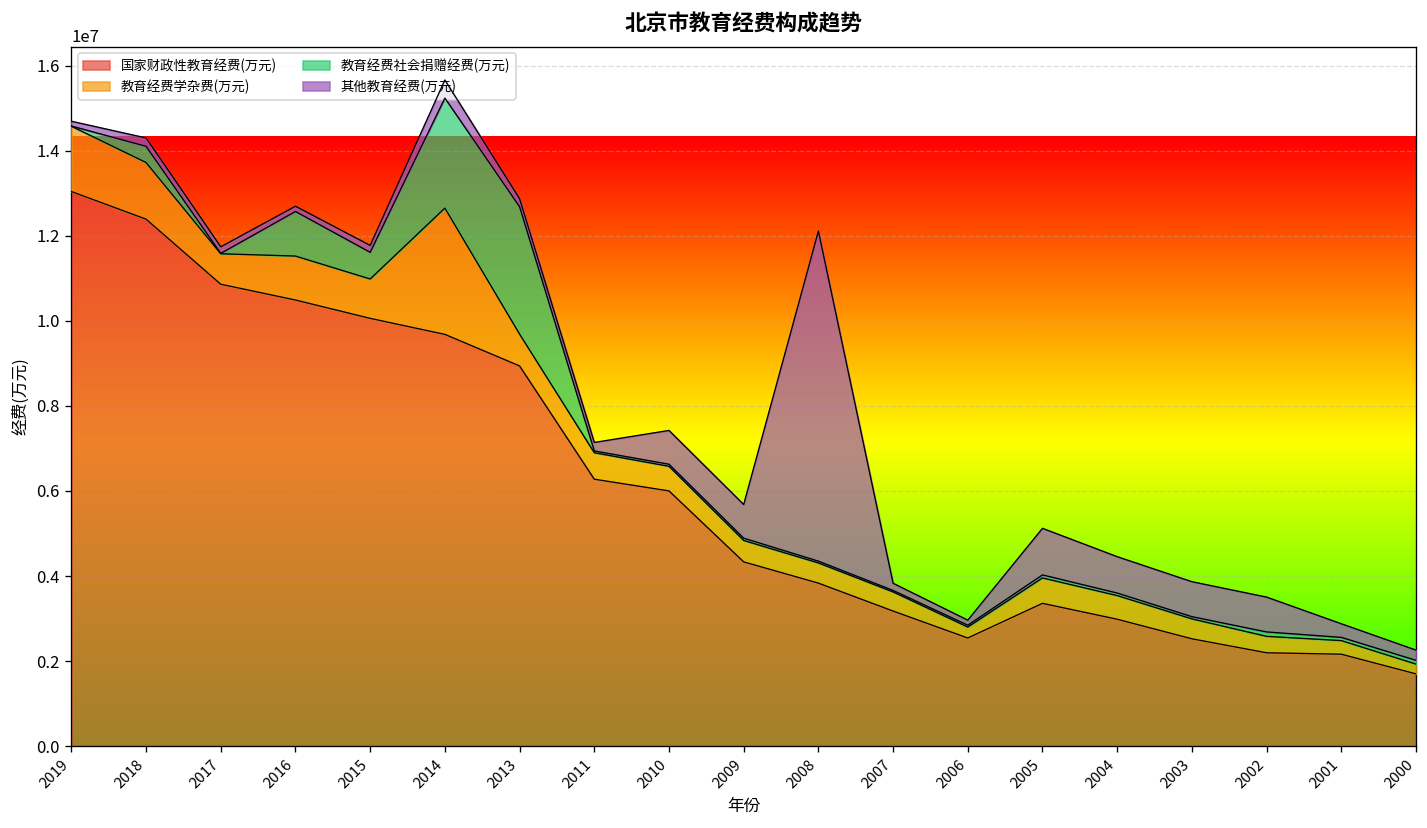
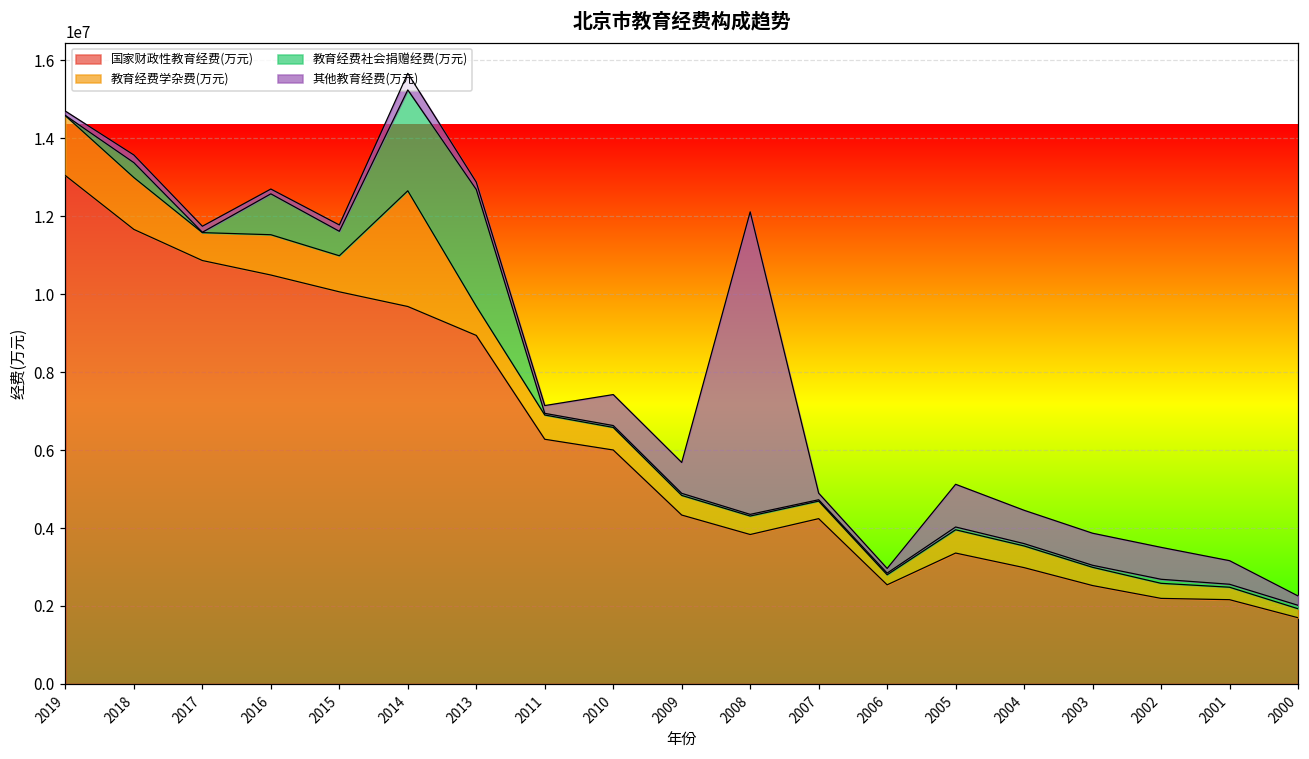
国家财政性教育经费(万元), 2018: 12400000 -> 11700000
国家财政性教育经费(万元), 2007: 3200000 -> 4200000
其他教育经费(万元), 2001: 300000 -> 600000
